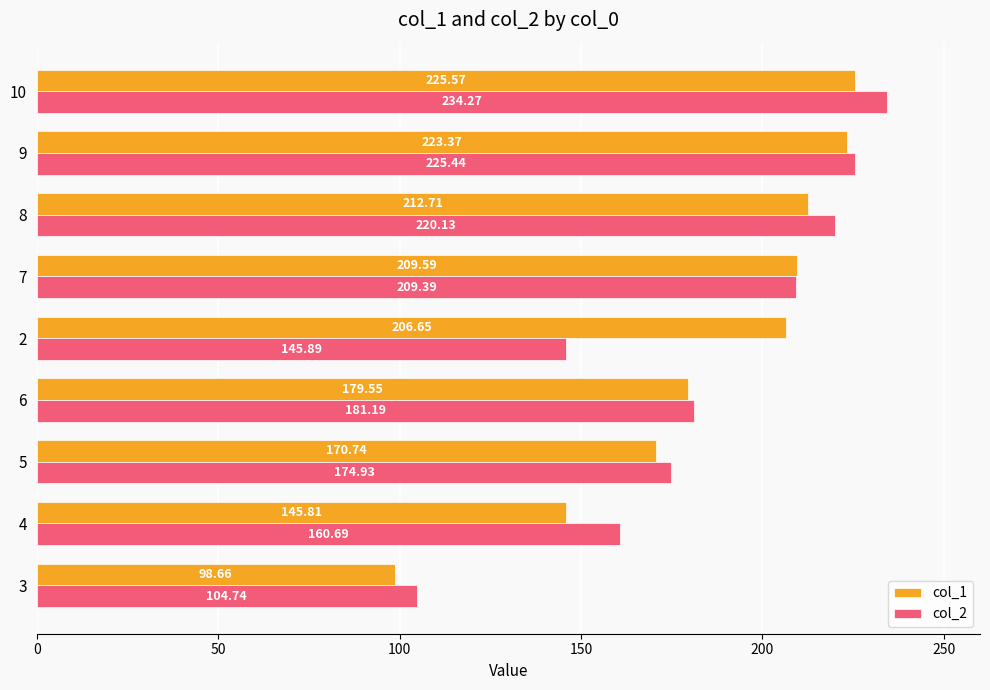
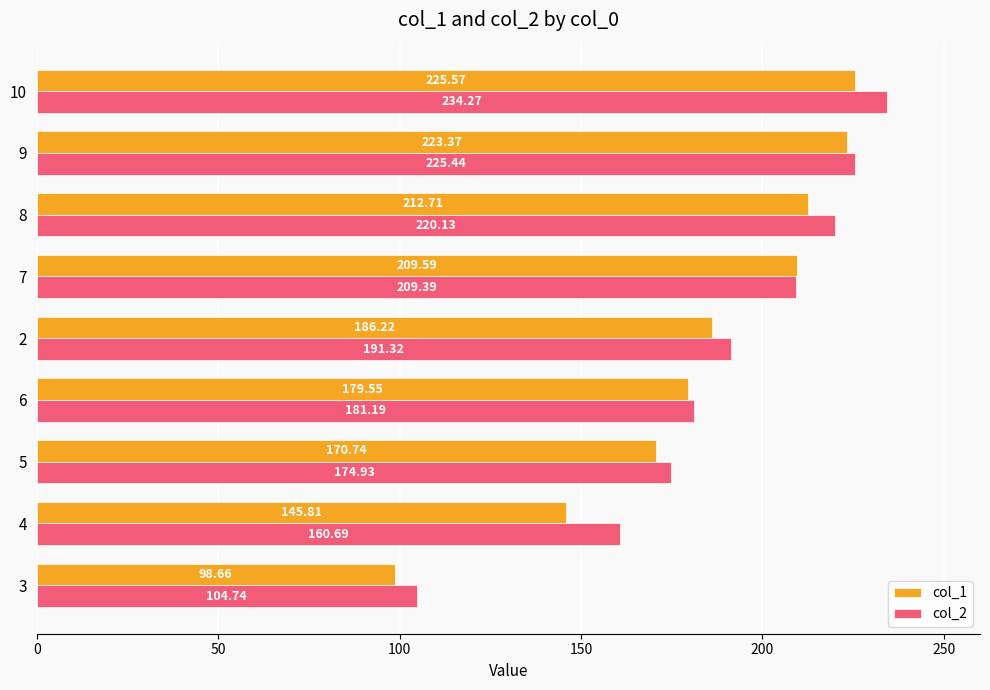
col_1, 2: 206.65 -> 186.22
col_2, 2: 145.89 -> 191.32
